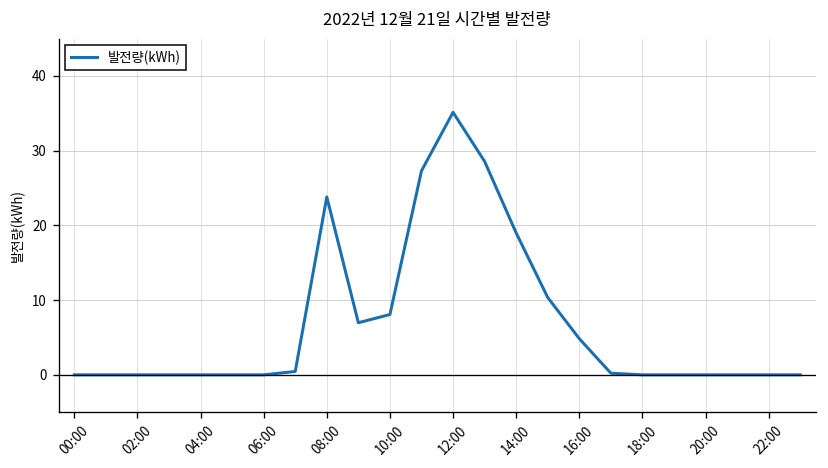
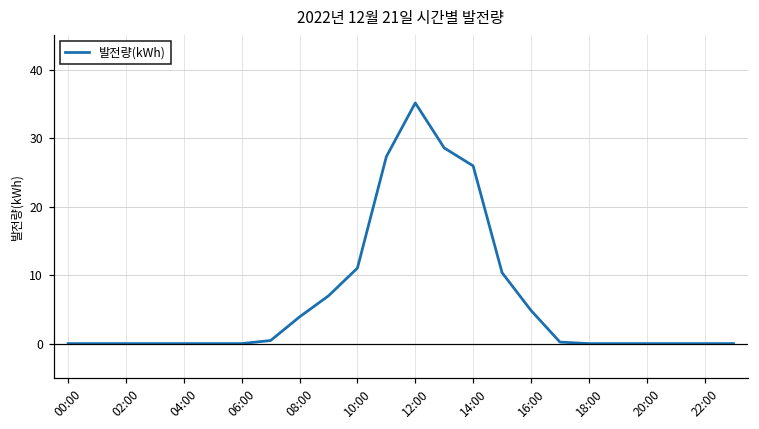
08:00: 24 -> 4
10:00: 8 -> 11
14:00: 19 -> 26
